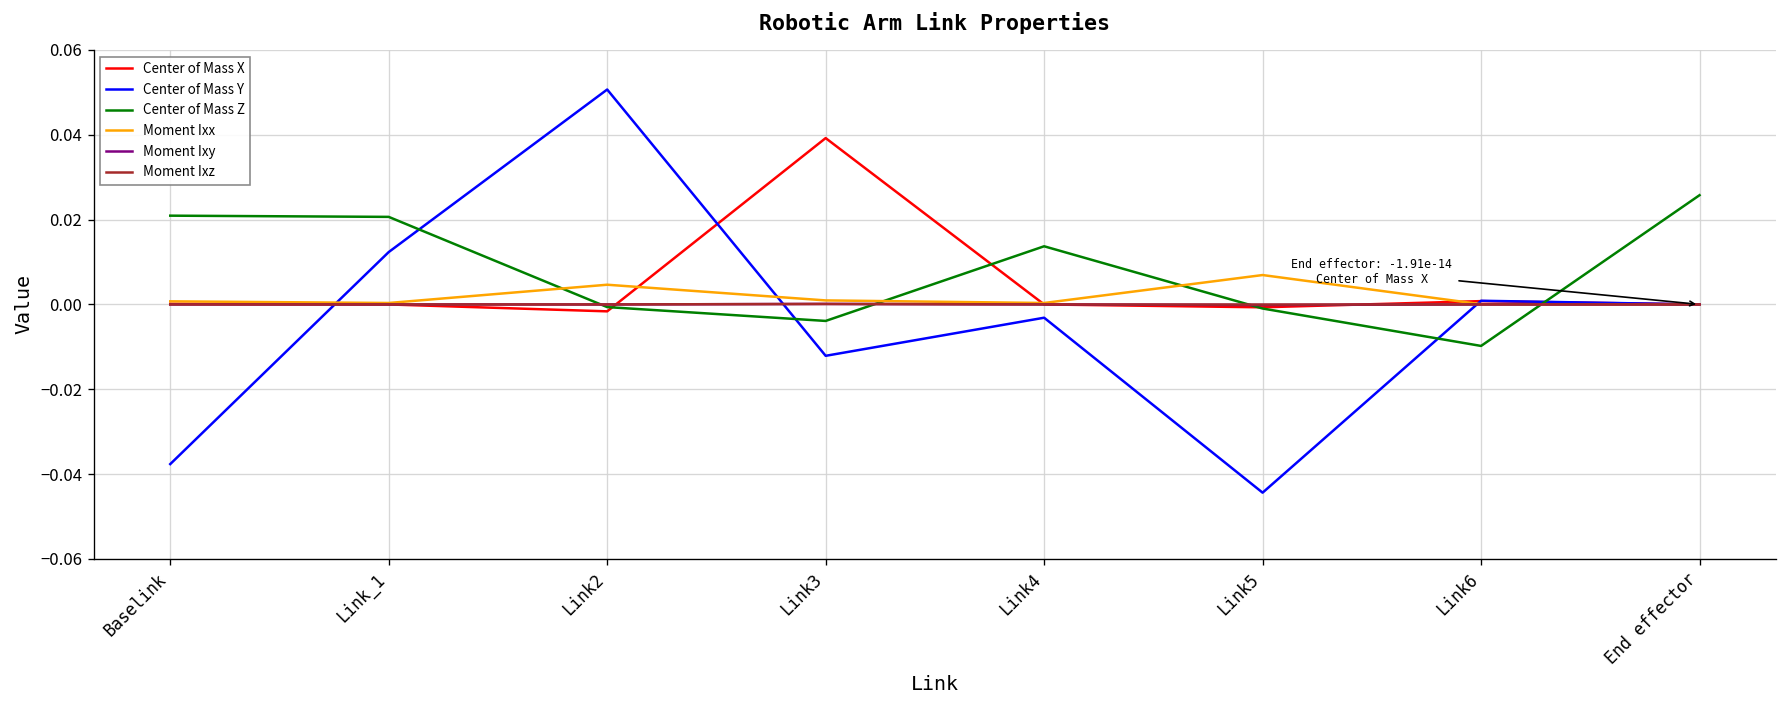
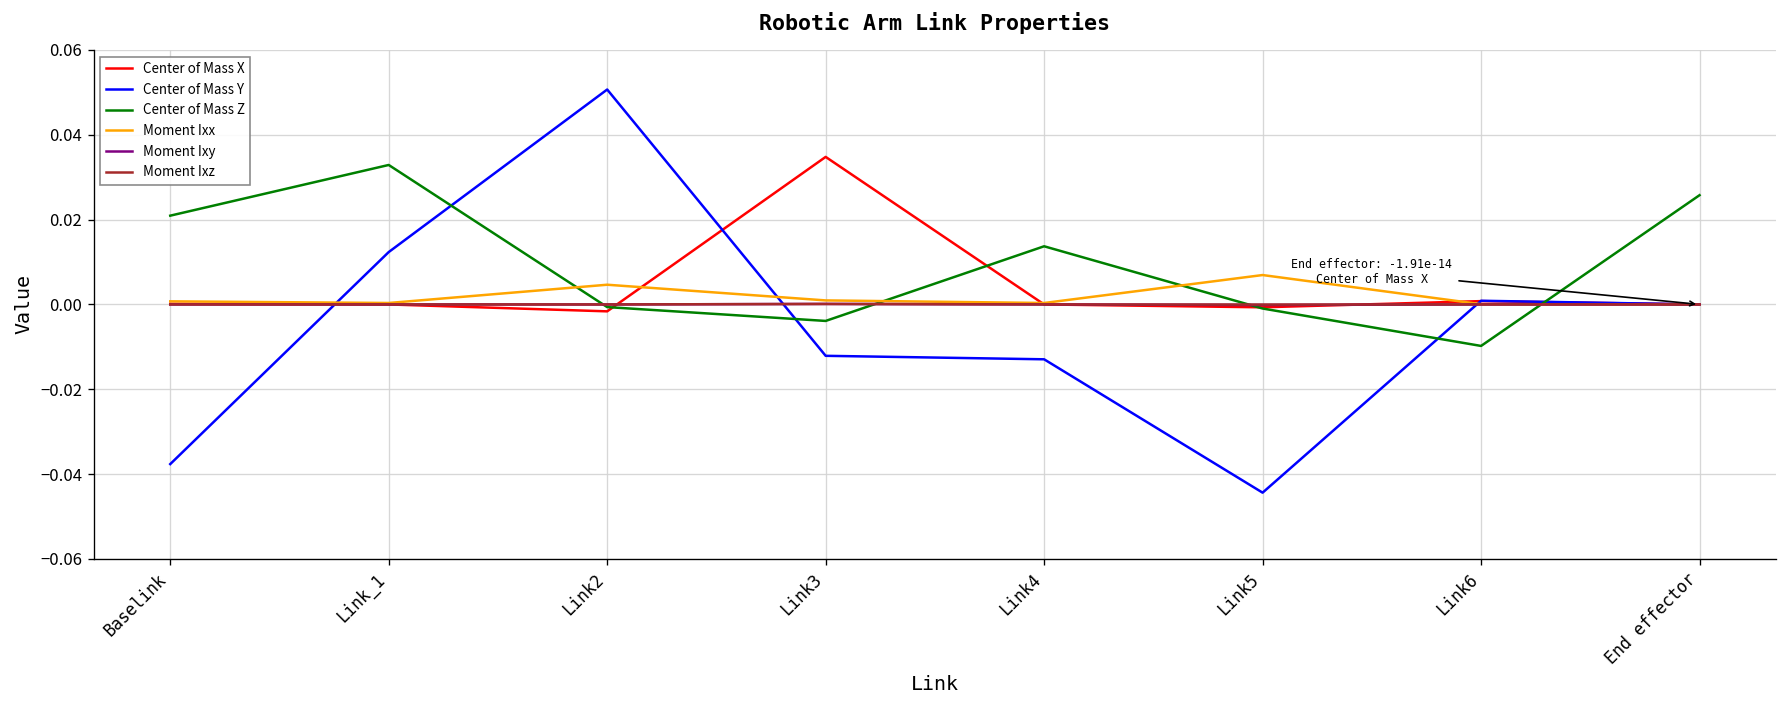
Center of Mass Z, Link_1: 0.021 -> 0.033
Center of Mass X, Link3: 0.039 -> 0.035
Center of Mass Y, Link4: -0.003 -> -0.013
